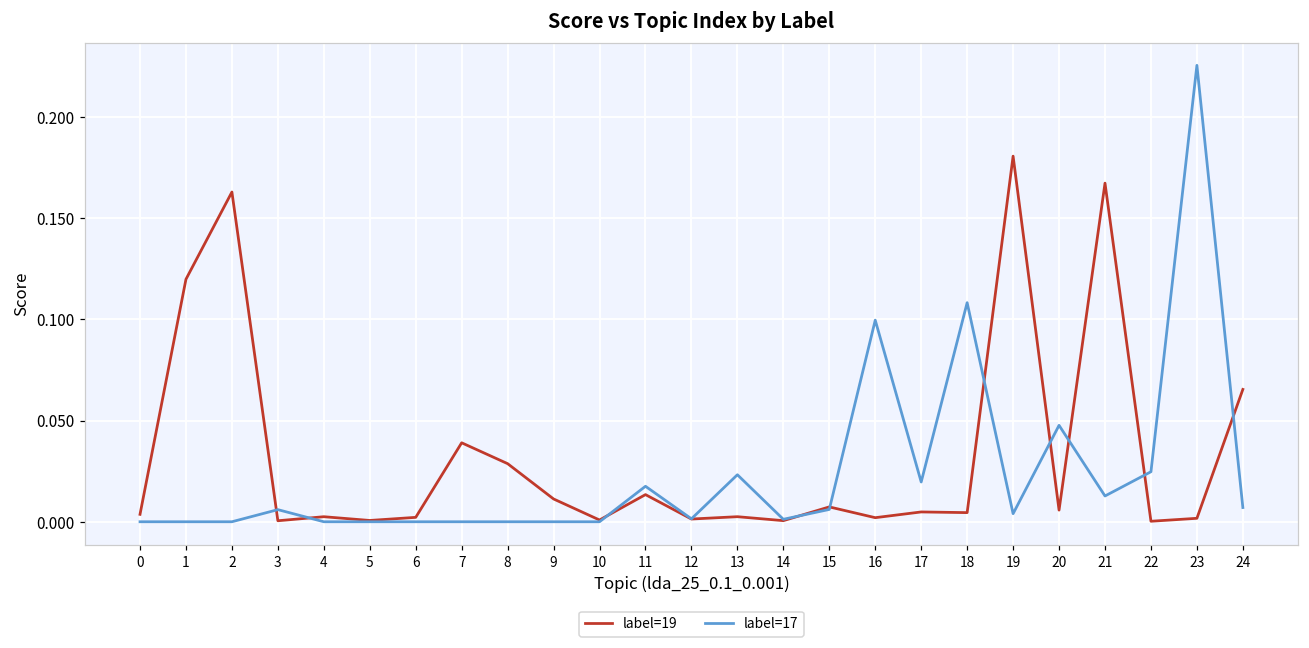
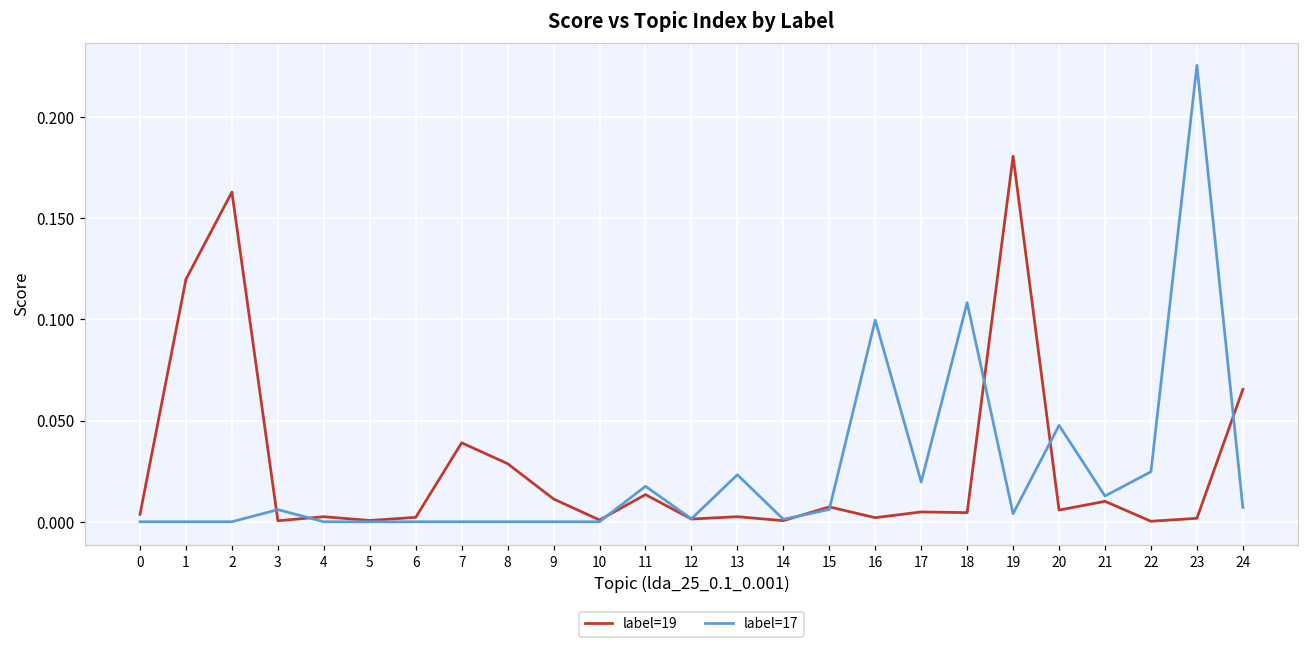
label=19, 21: 0.167 -> 0.010
